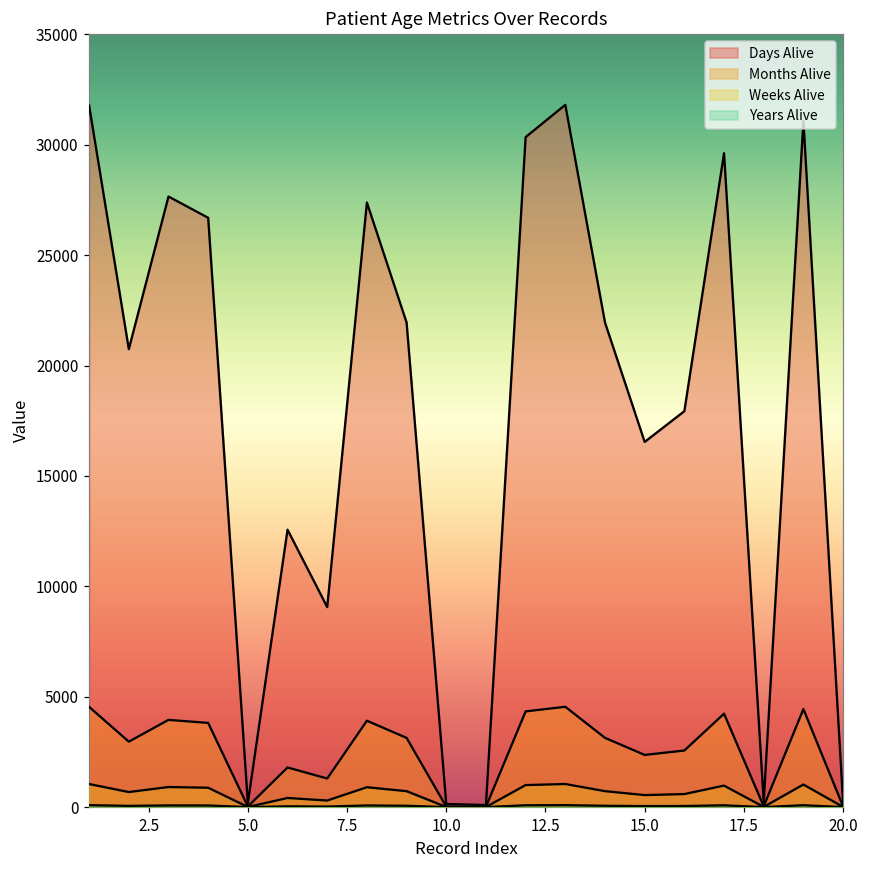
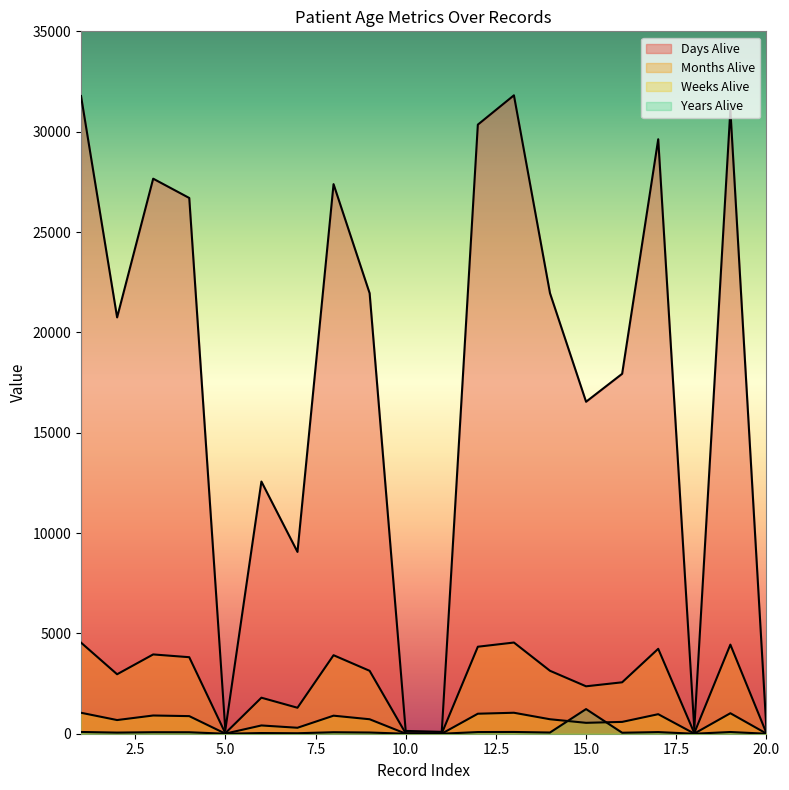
Years Alive, 15.0: 0 -> 1200
